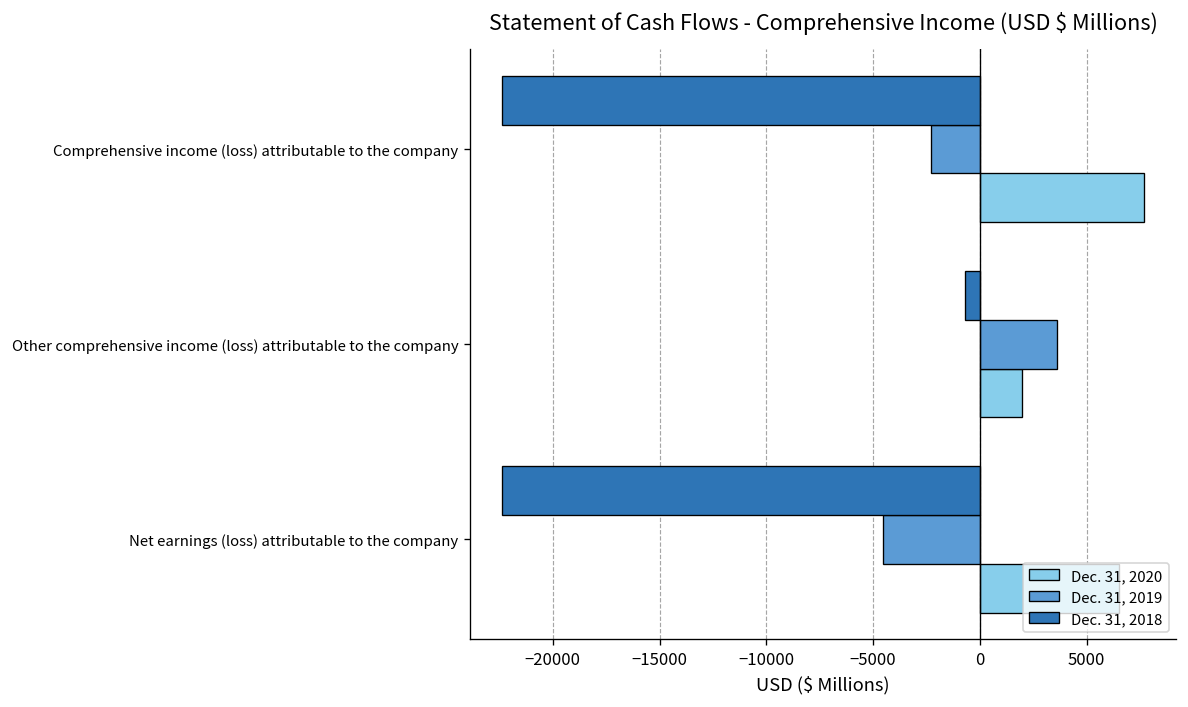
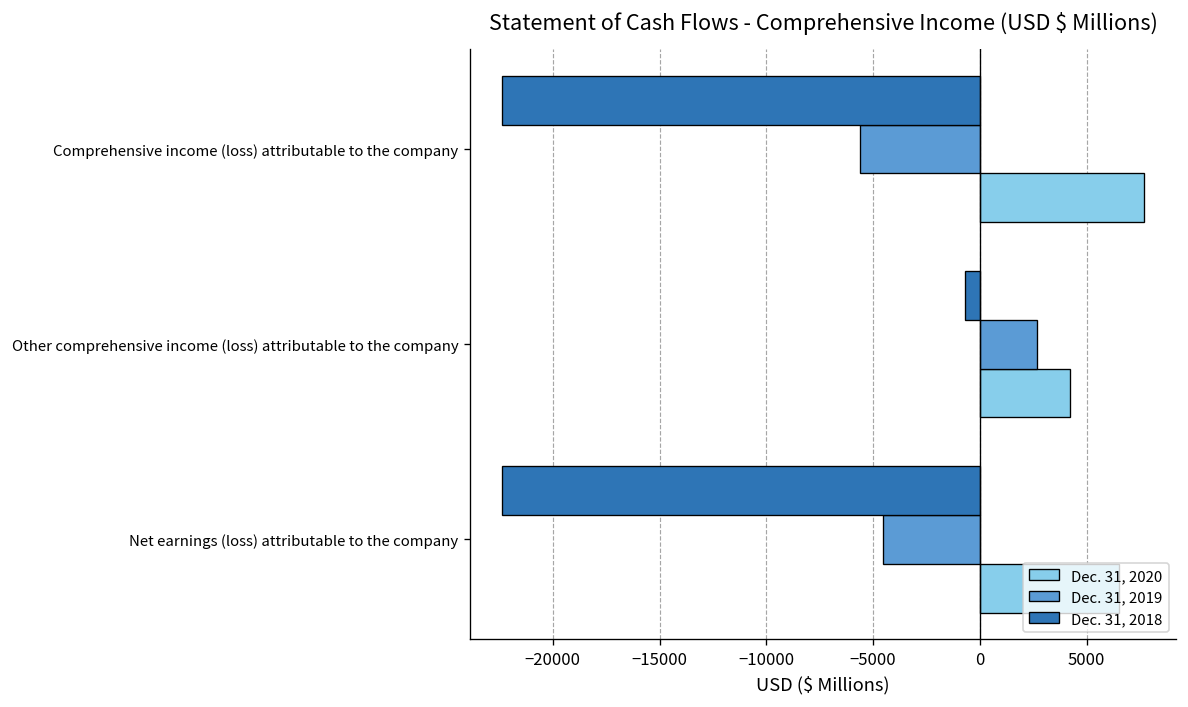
Dec. 31, 2019, Comprehensive income (loss) attributable to the company: -2300 -> -5600
Dec. 31, 2019, Other comprehensive income (loss) attributable to the company: 3600 -> 2700
Dec. 31, 2020, Other comprehensive income (loss) attributable to the company: 2000 -> 4200
